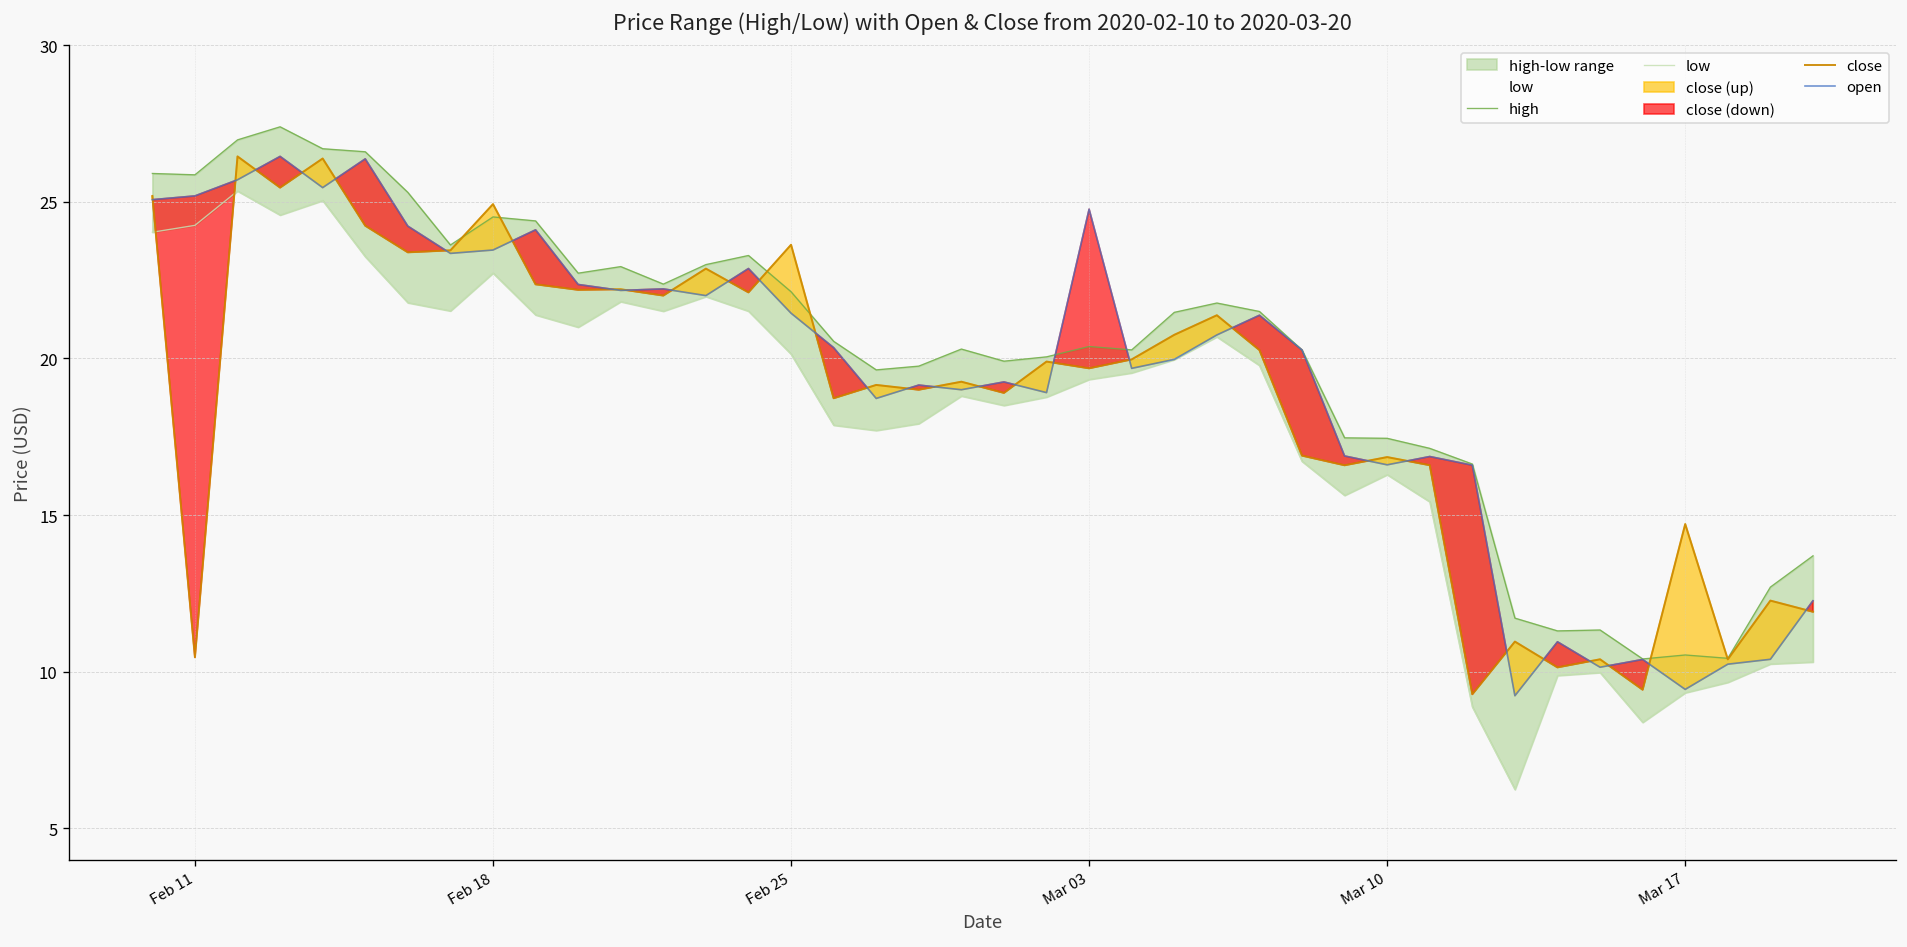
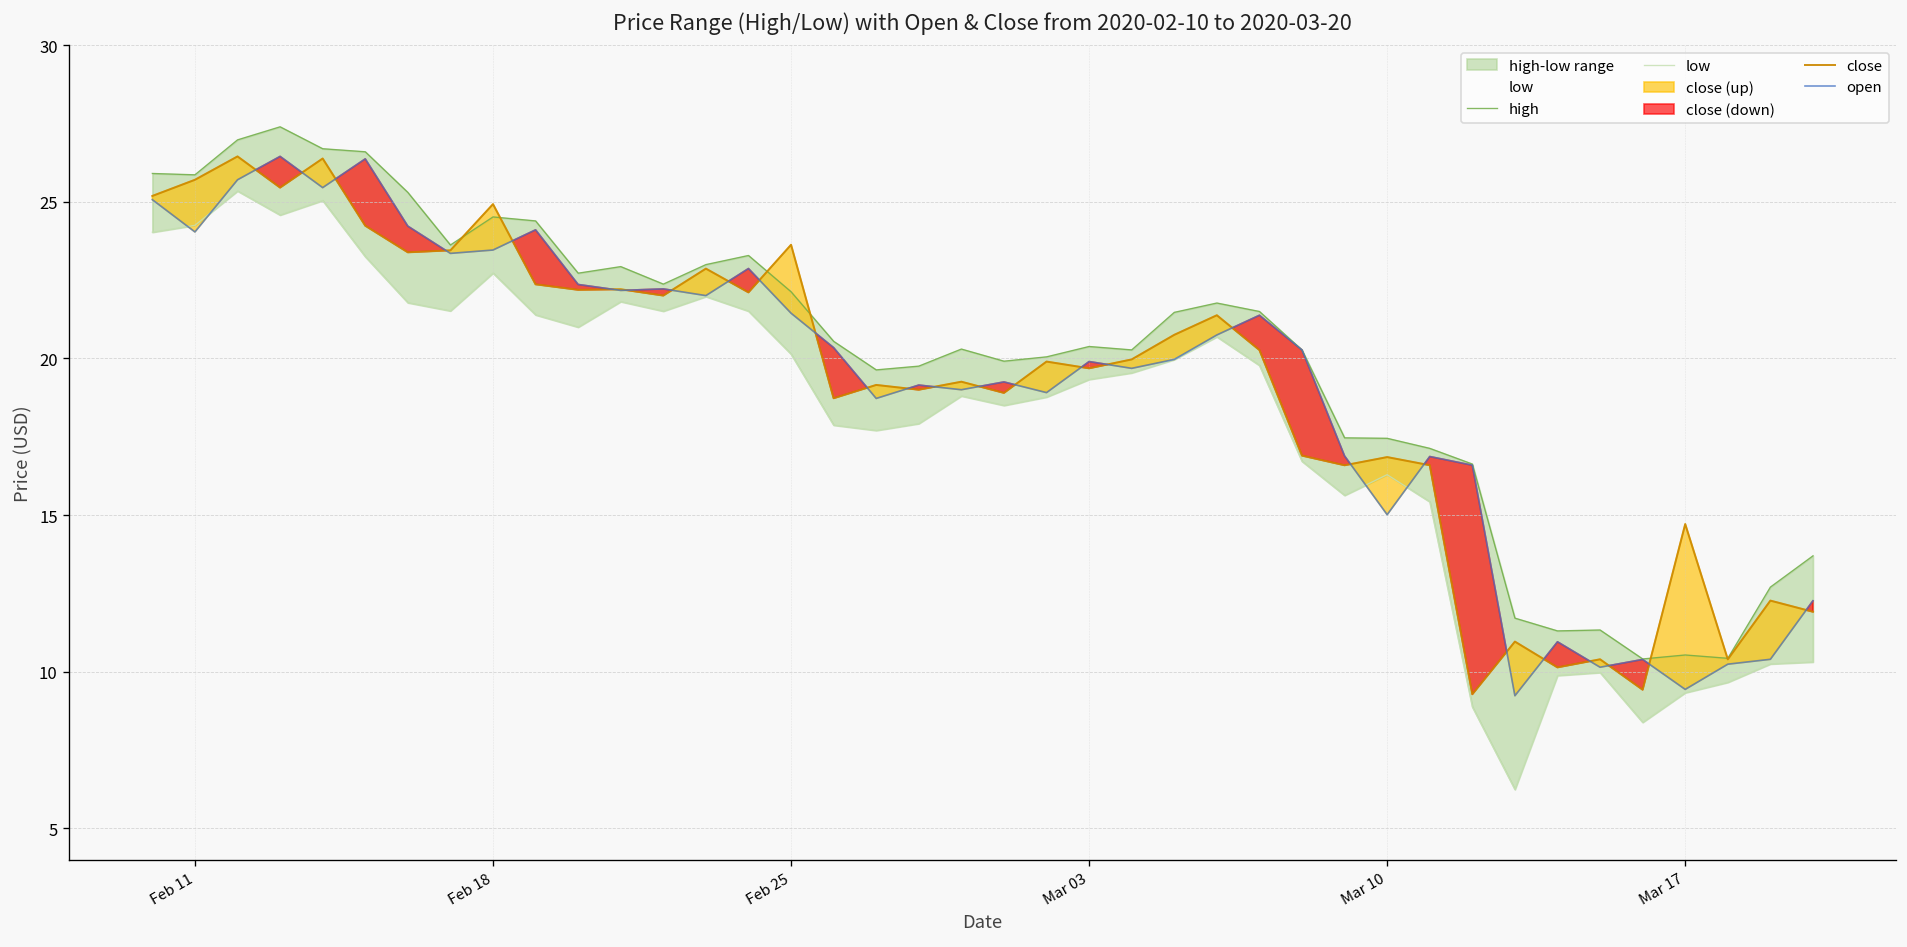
close, Feb 11: 10.5 -> 25.7
open, Feb 11: 25.2 -> 24.0
open, Mar 03: 24.8 -> 19.9
open, Mar 10: 16.6 -> 15.0
